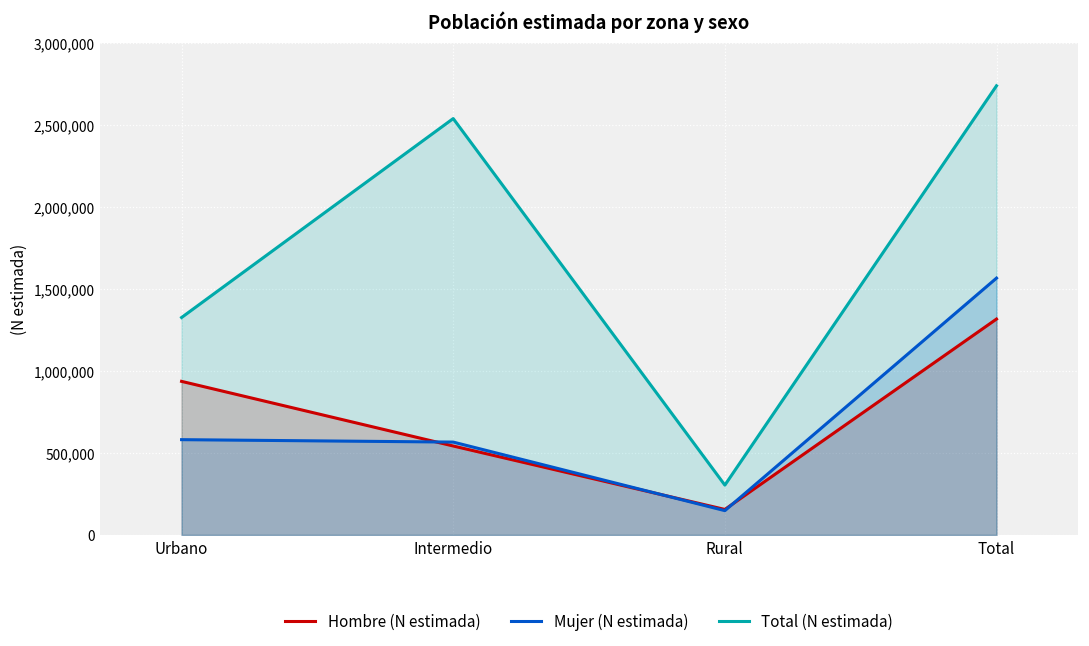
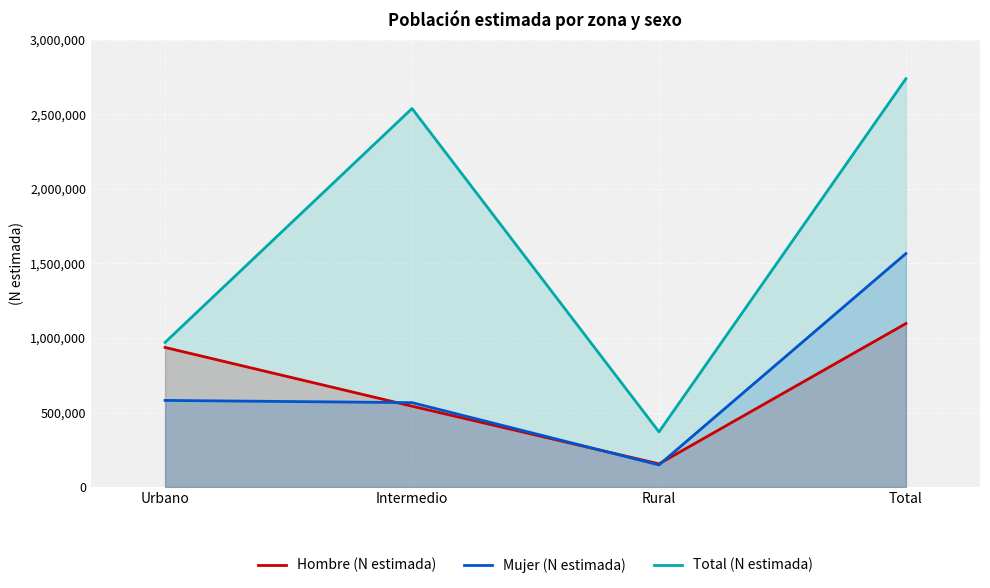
Total (N estimada), Urbano: 1,330,000 -> 970,000
Total (N estimada), Rural: 300,000 -> 370,000
Hombre (N estimada), Total: 1,320,000 -> 1,100,000
